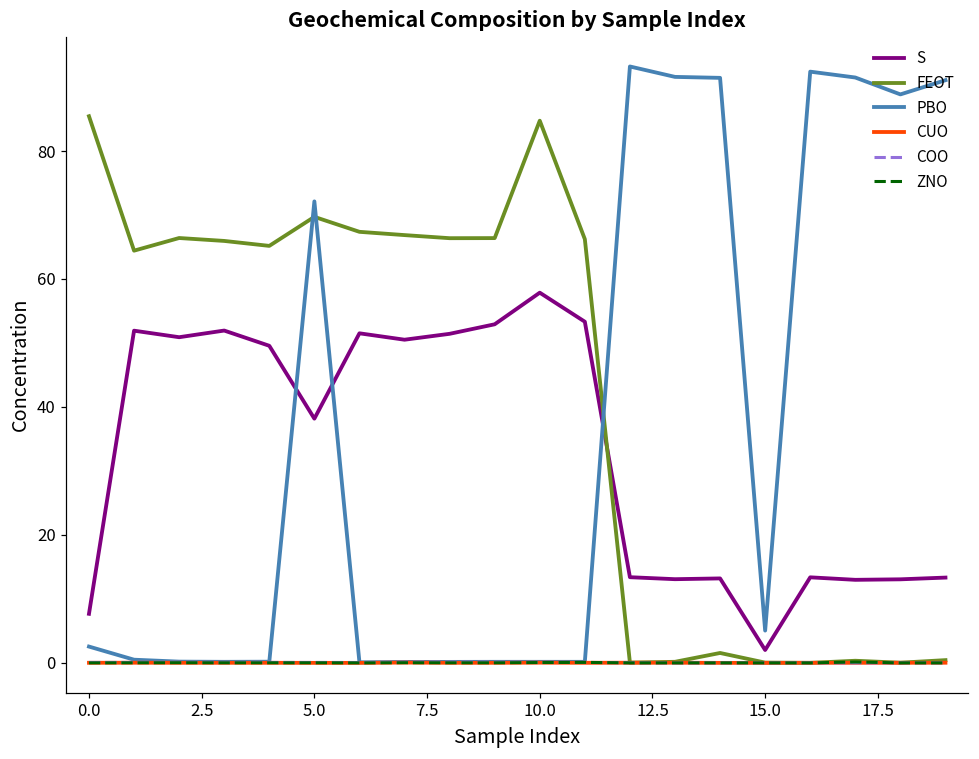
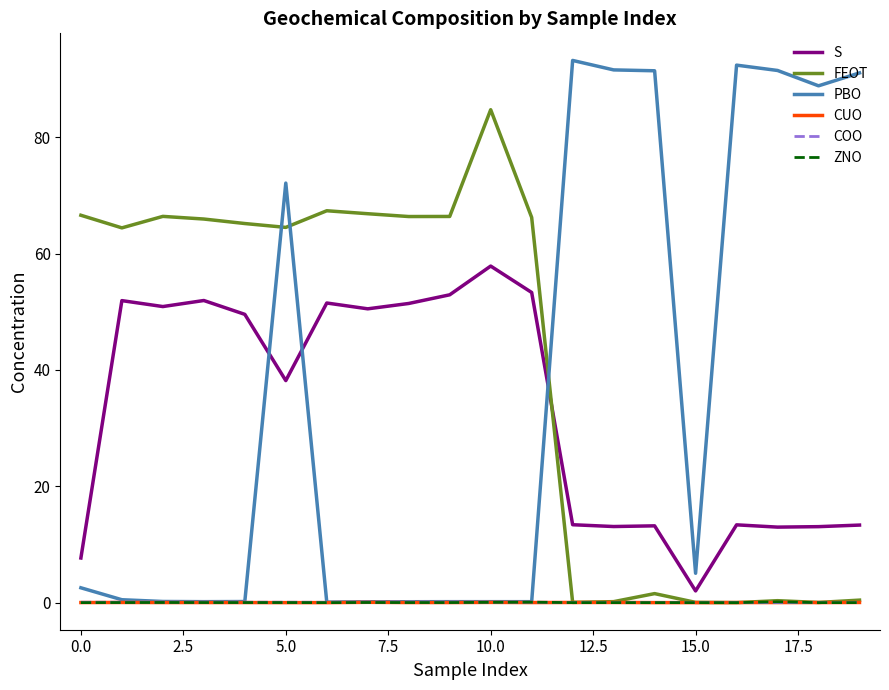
FEOT, 0.0: 85 -> 67
FEOT, 5.0: 70 -> 65
